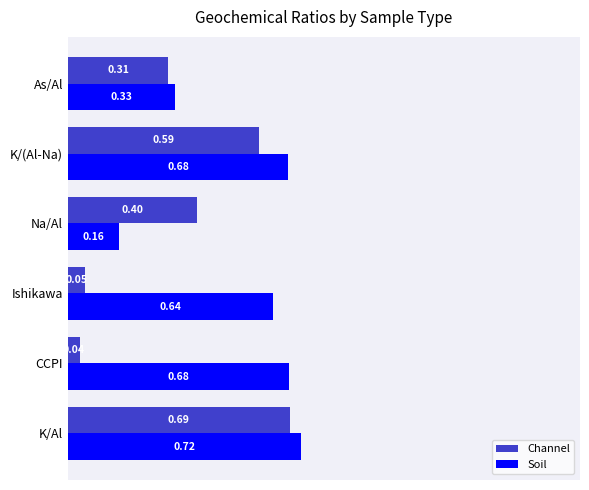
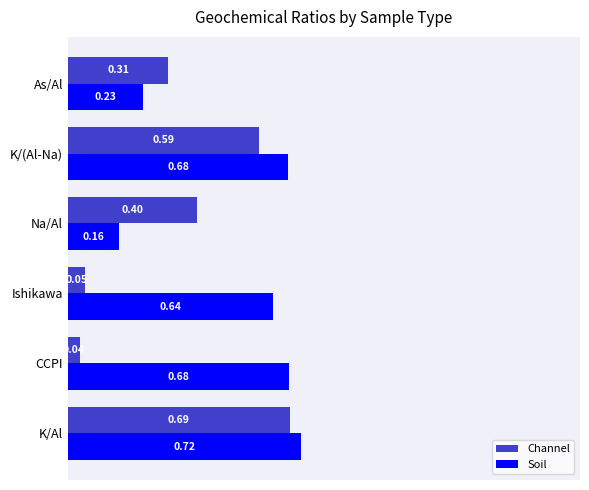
Soil, As/Al: 0.33 -> 0.23
